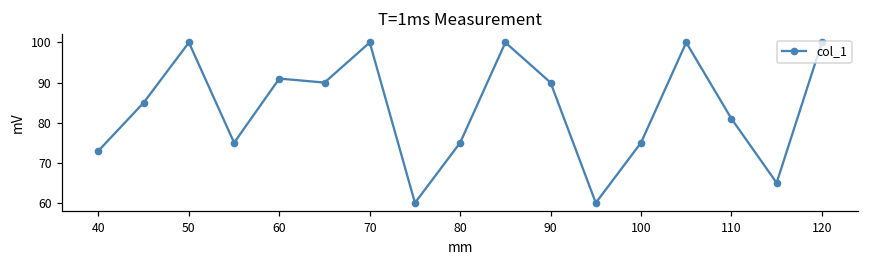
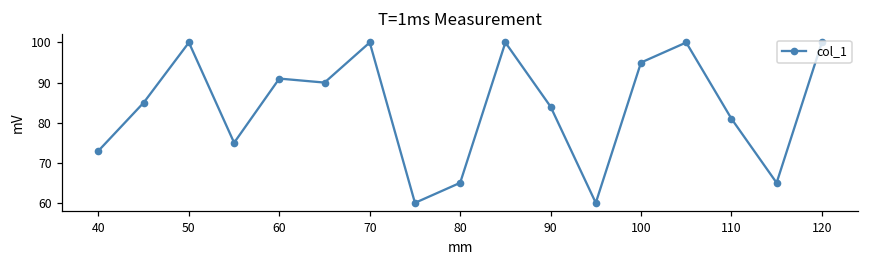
80: 75 -> 65
90: 90 -> 84
100: 75 -> 95
